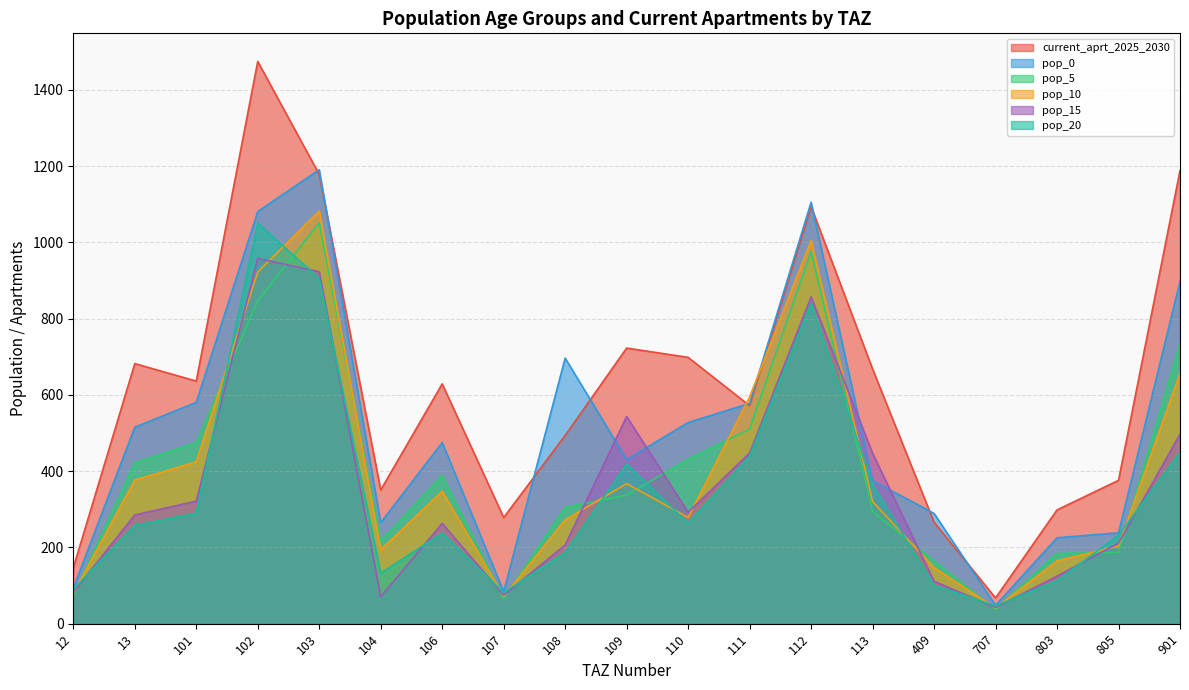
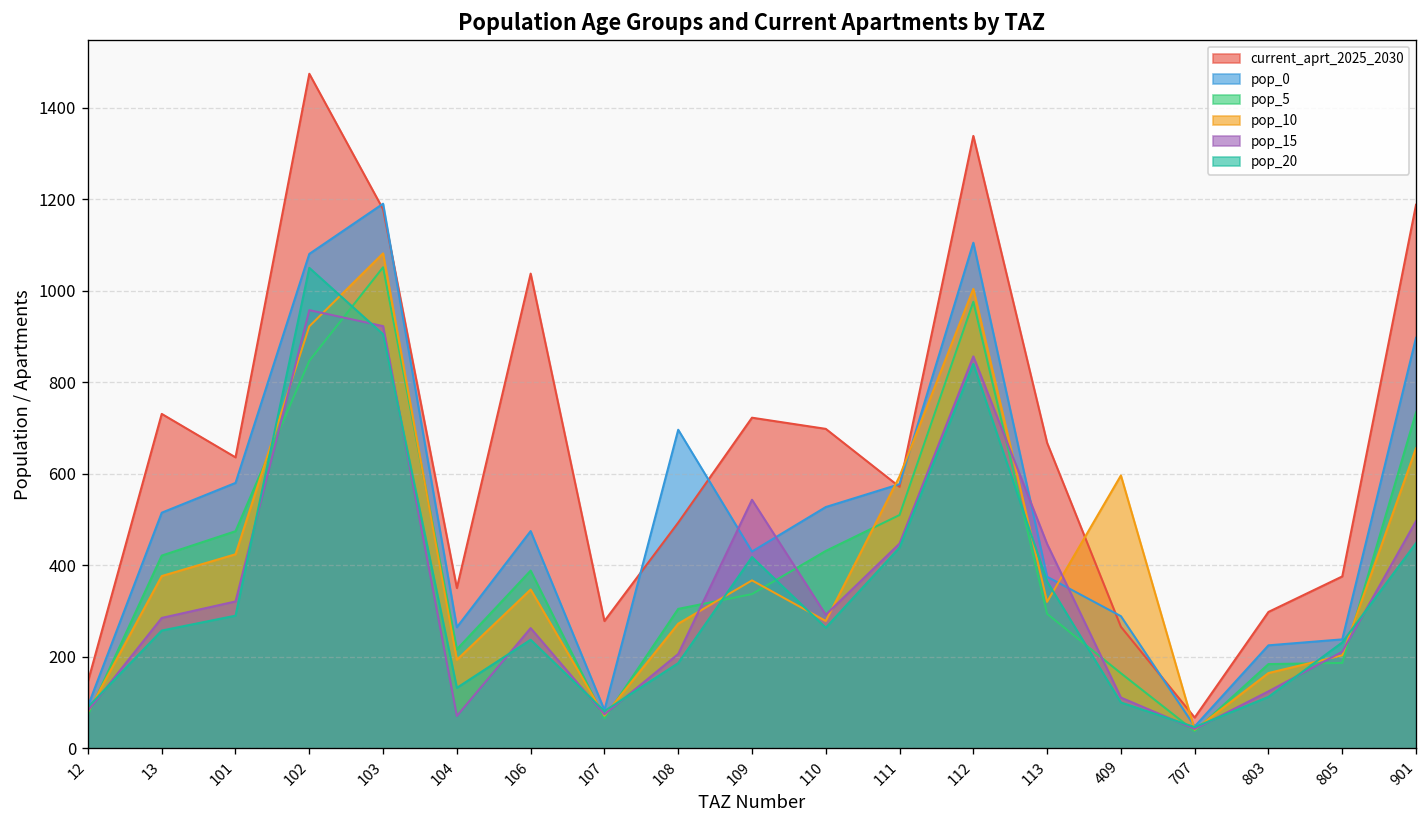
current_aprt_2025_2030, 13: 680 -> 730
current_aprt_2025_2030, 106: 630 -> 1040
current_aprt_2025_2030, 112: 1090 -> 1340
pop_10, 409: 150 -> 600
